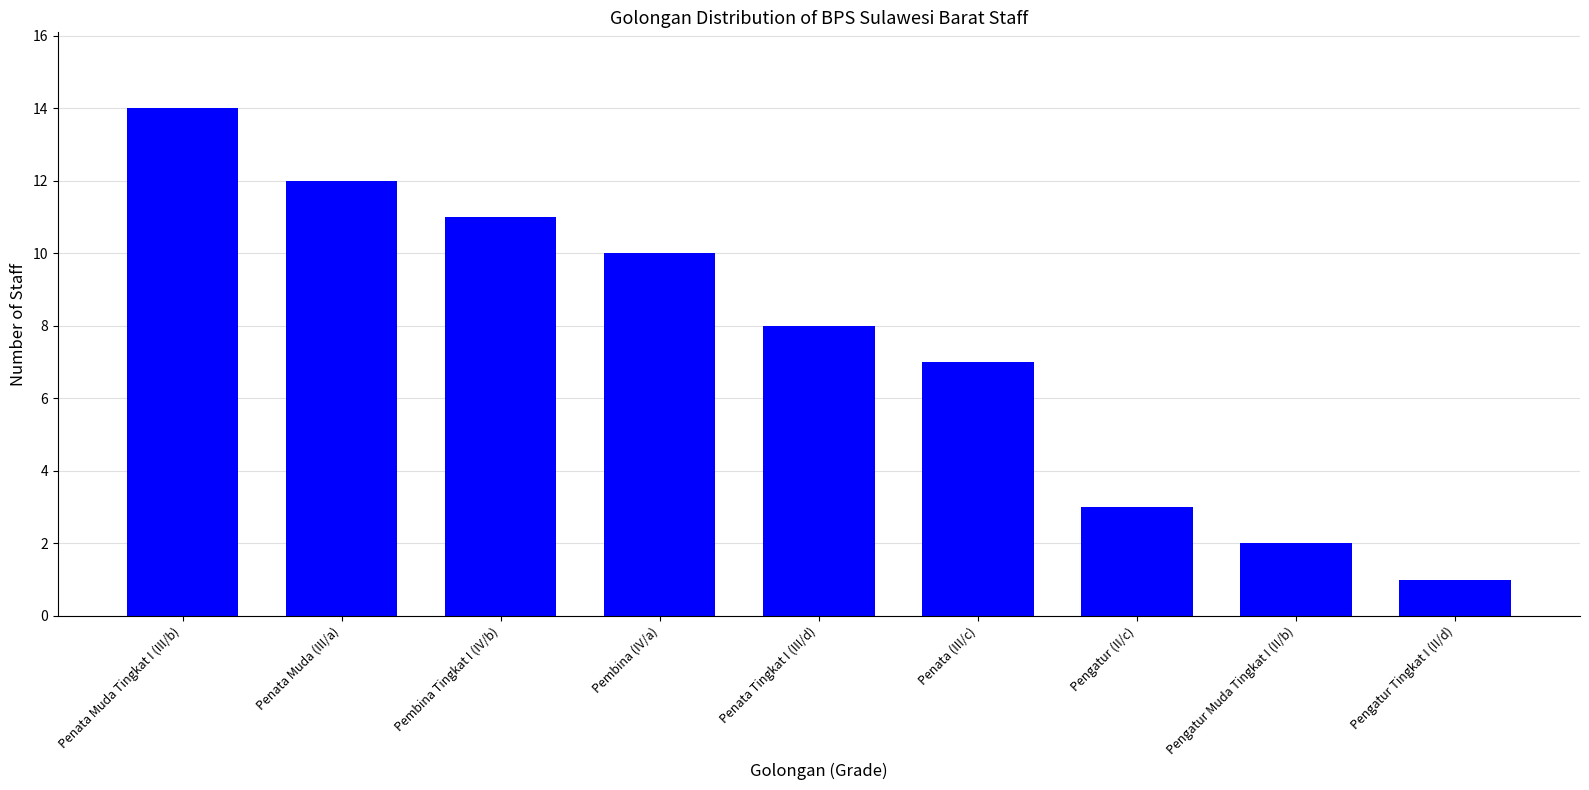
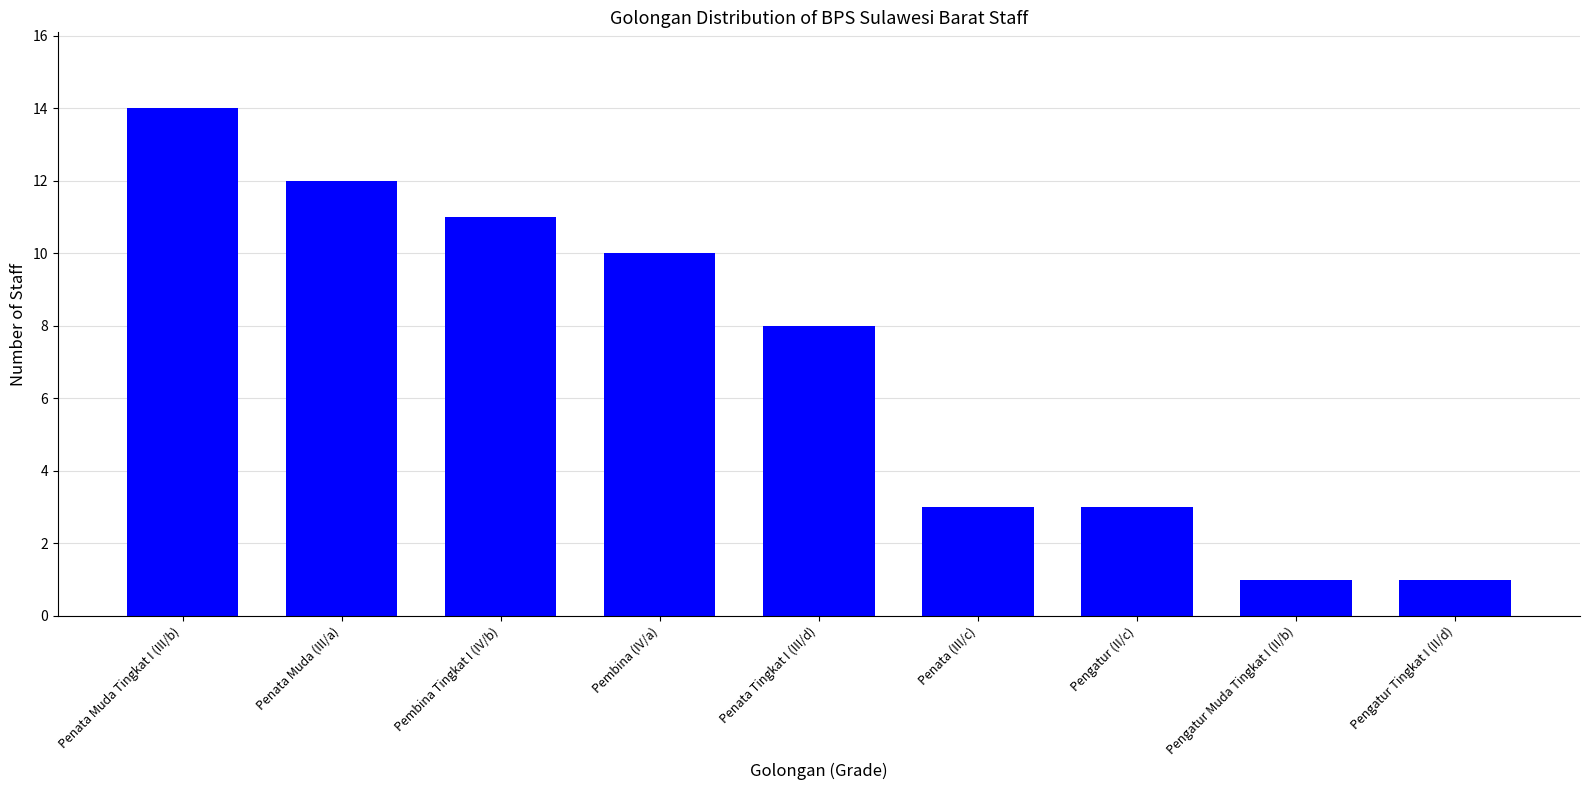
Penata (III/c): 7 -> 3
Pengatur Muda Tingkat I (II/b): 2 -> 1
